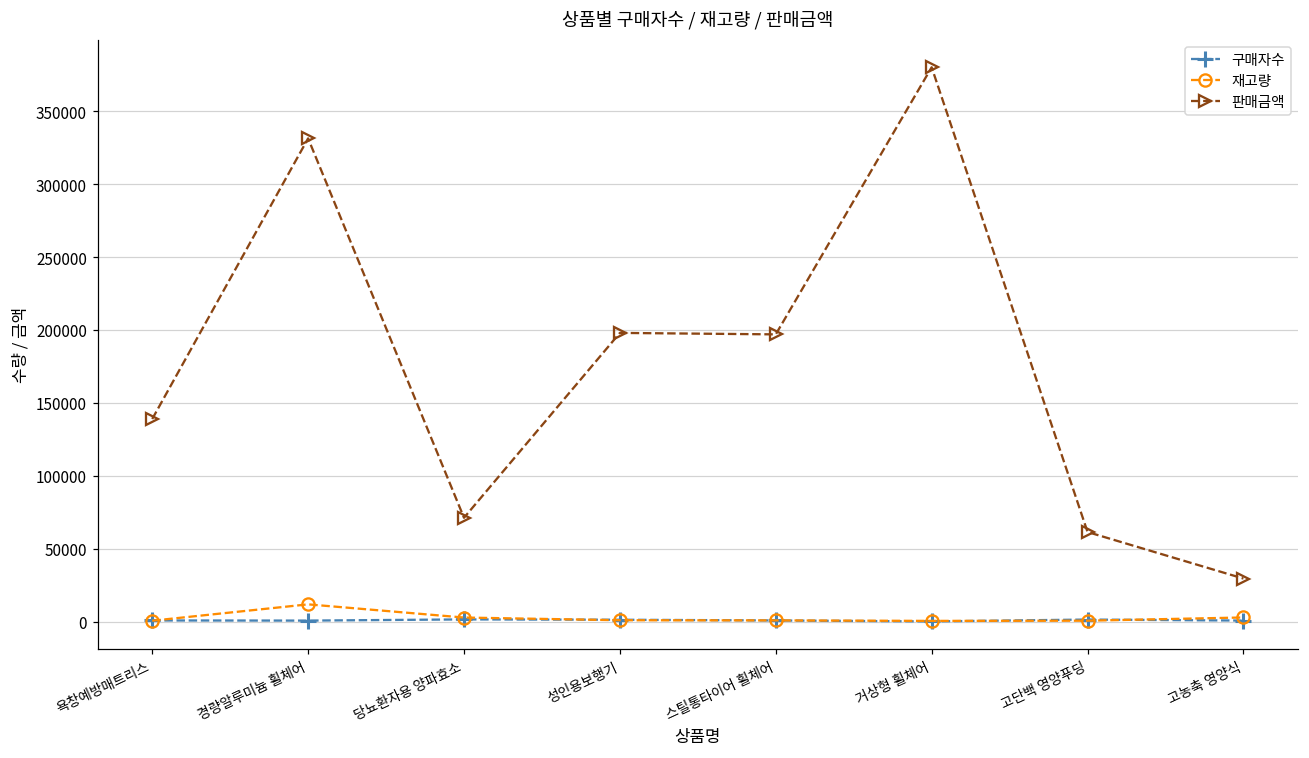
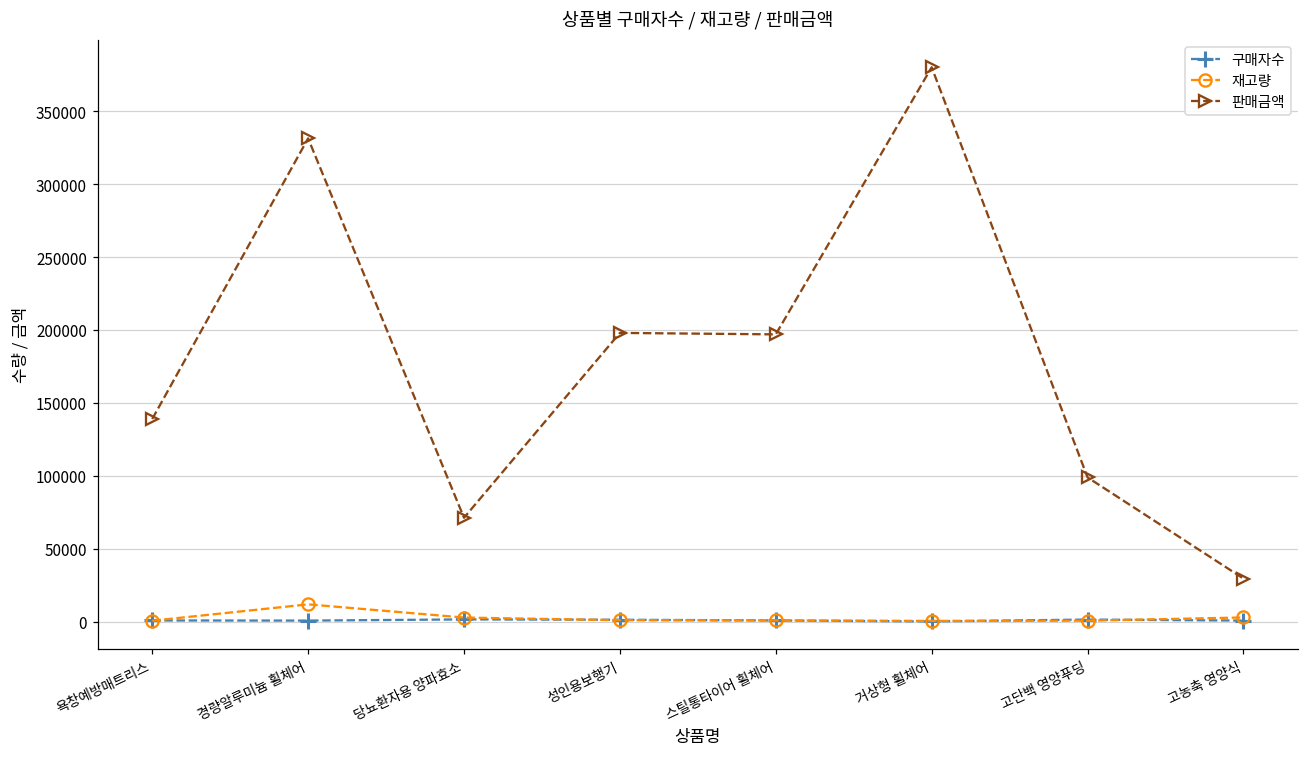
판매금액, 고단백 영양푸딩: 62000 -> 99000
